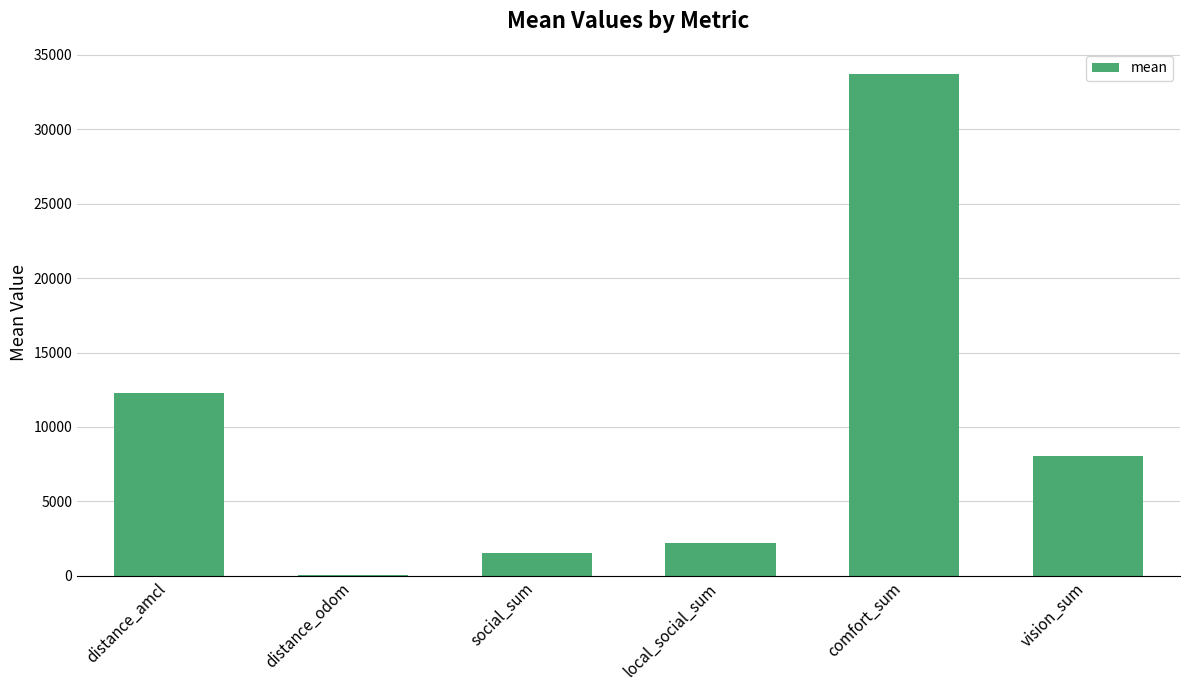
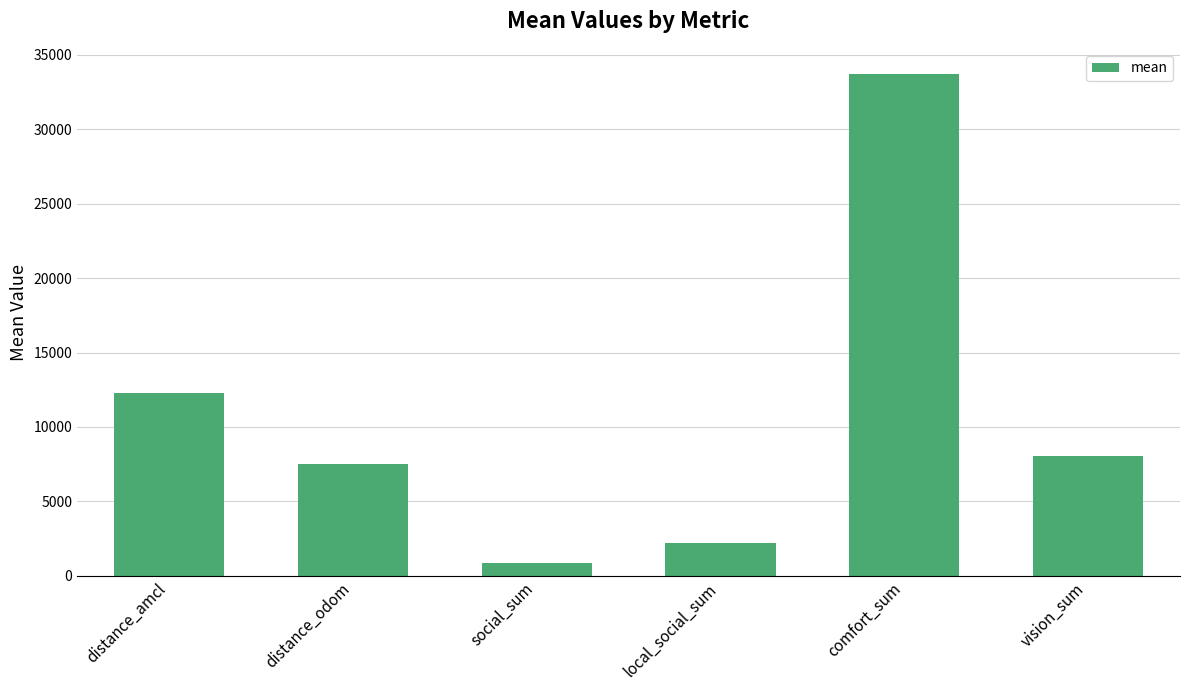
distance_odom: 0 -> 7500
social_sum: 1500 -> 800
